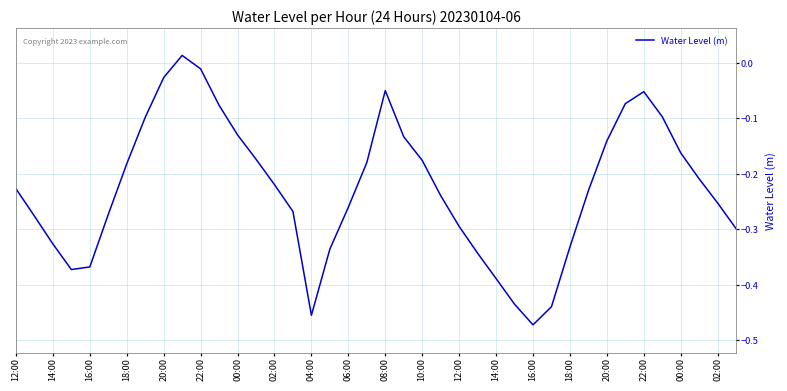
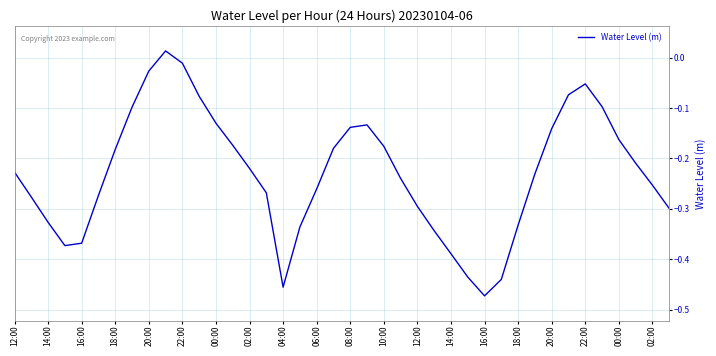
08:00: -0.05 -> -0.14
